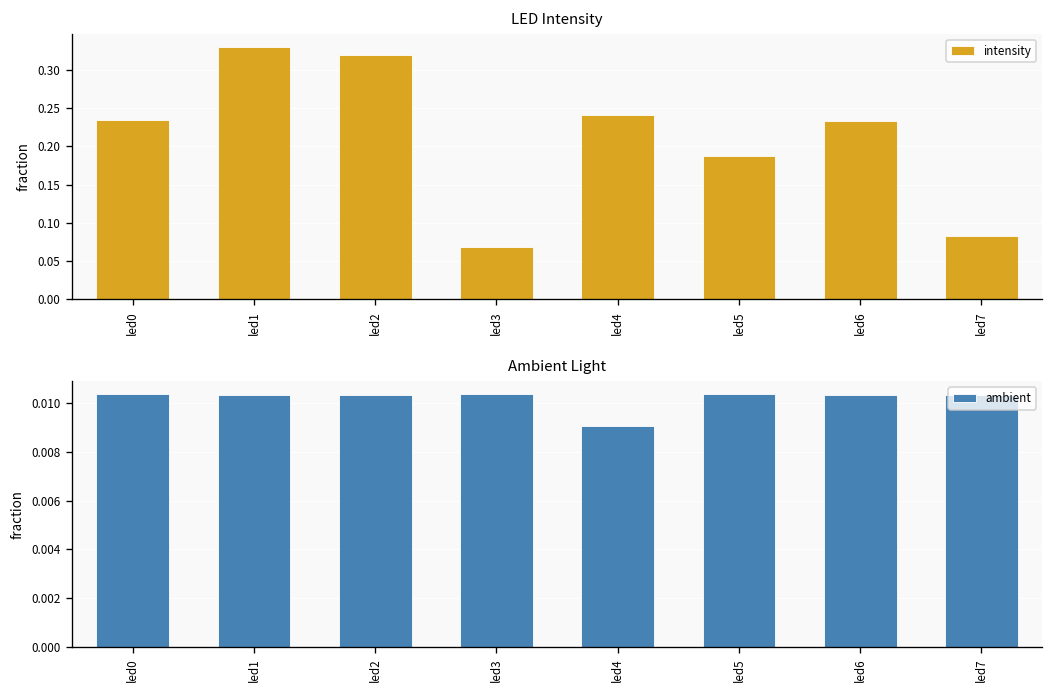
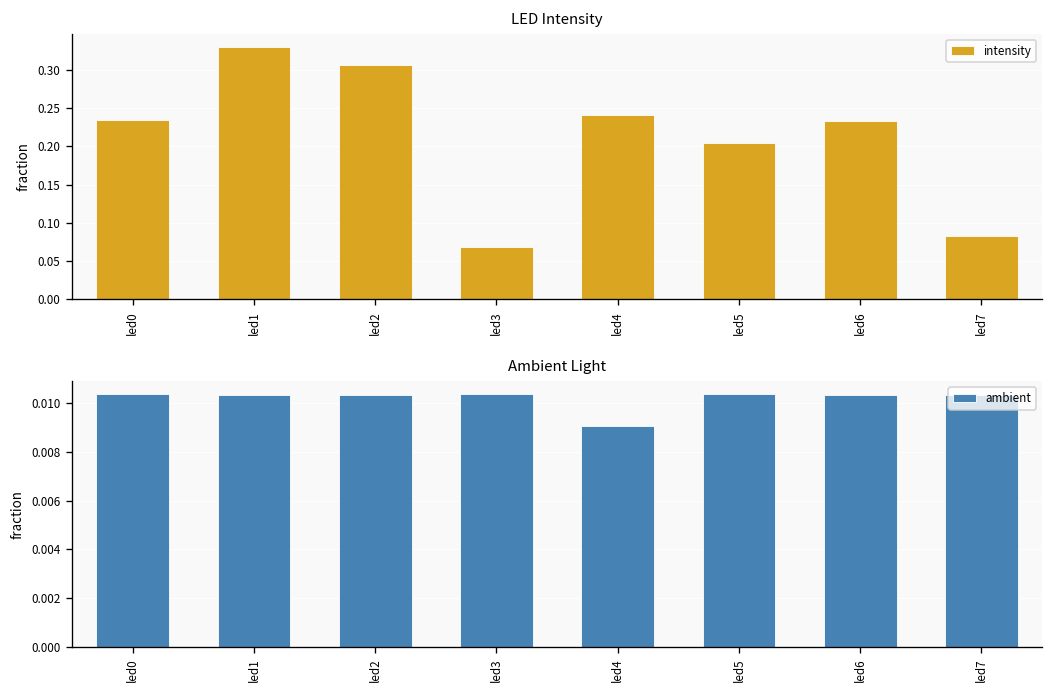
LED Intensity, led2: 0.32 -> 0.31
LED Intensity, led5: 0.19 -> 0.20
